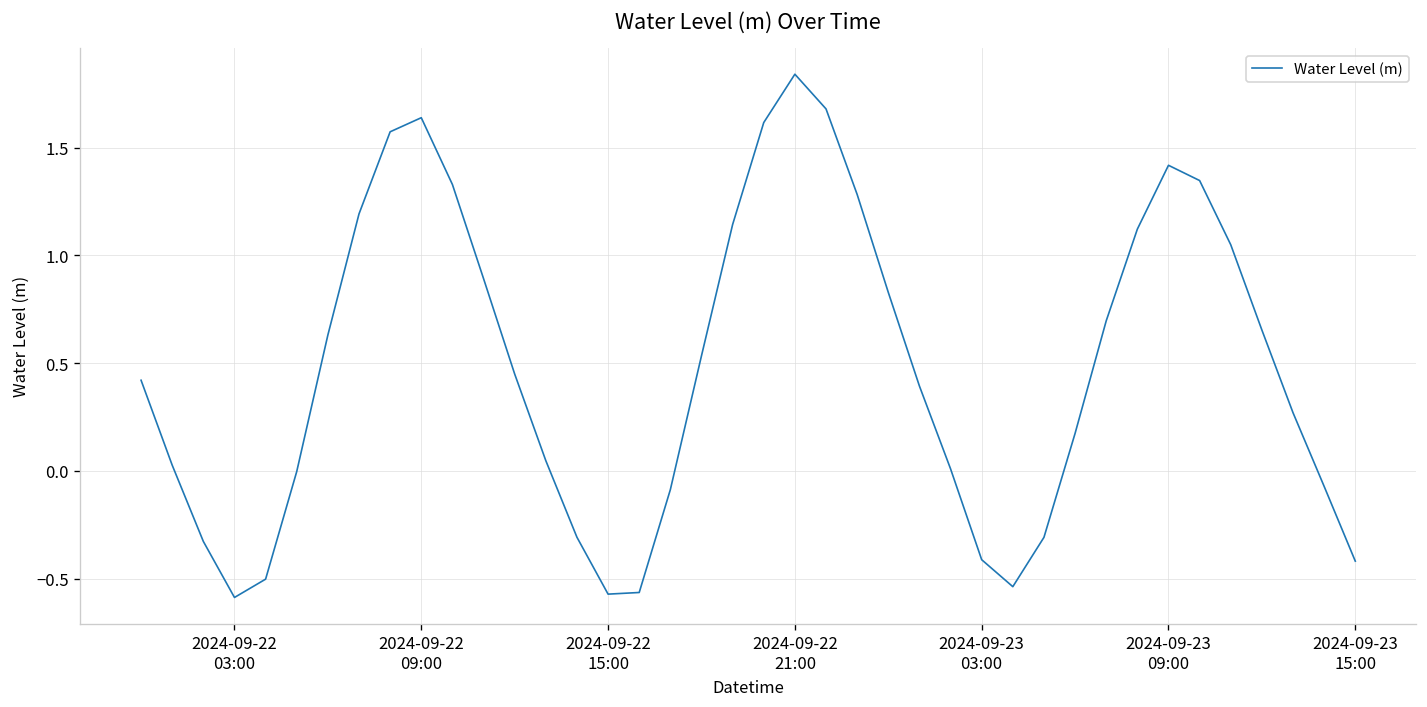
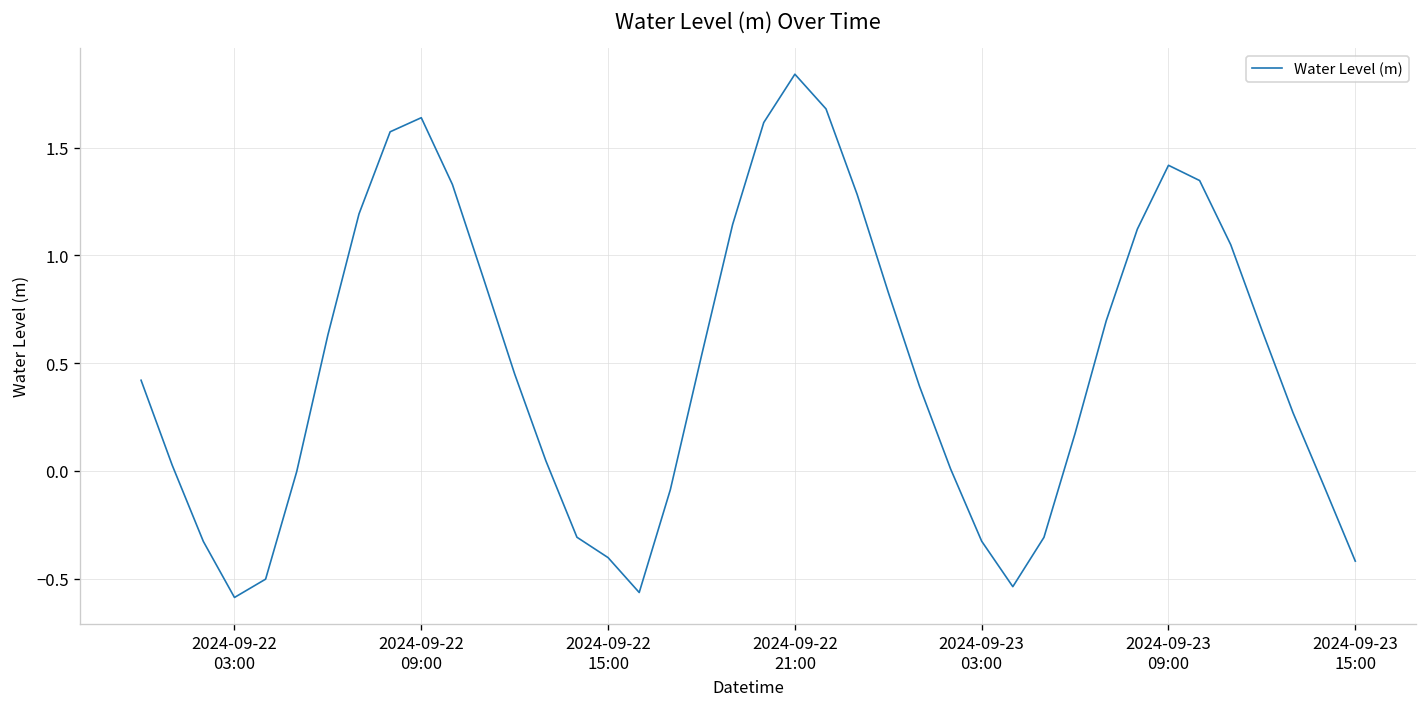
2024-09-22 15:00: -0.57 -> -0.40
2024-09-23 03:00: -0.41 -> -0.33
